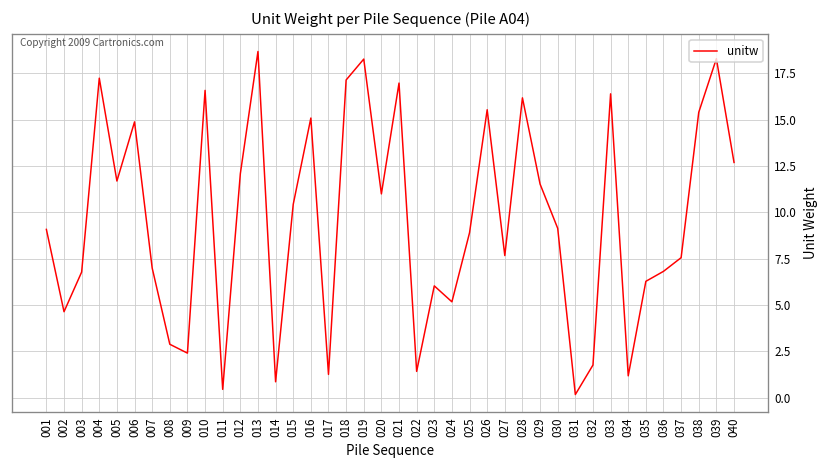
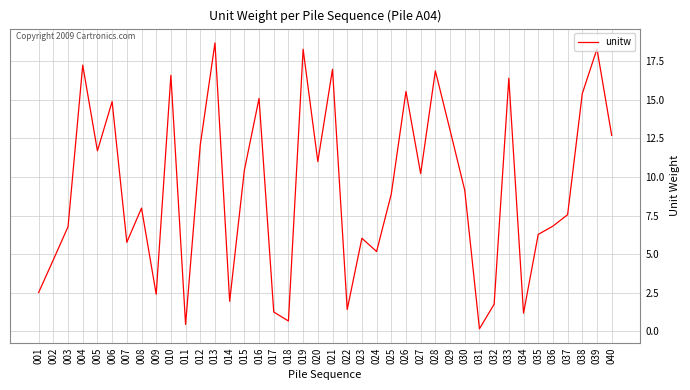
001: 9.1 -> 2.5
007: 7.0 -> 5.8
008: 2.9 -> 8.0
014: 0.9 -> 1.9
018: 17.1 -> 0.7
027: 7.7 -> 10.2
028: 16.2 -> 16.9
029: 11.5 -> 13.0
